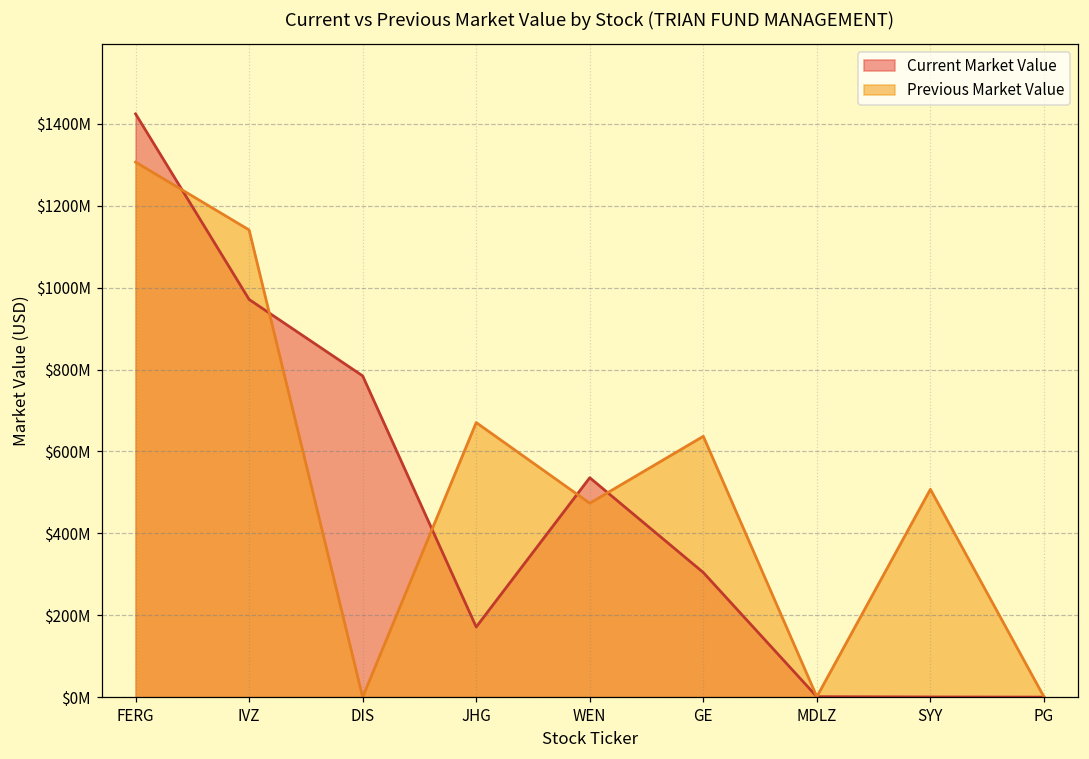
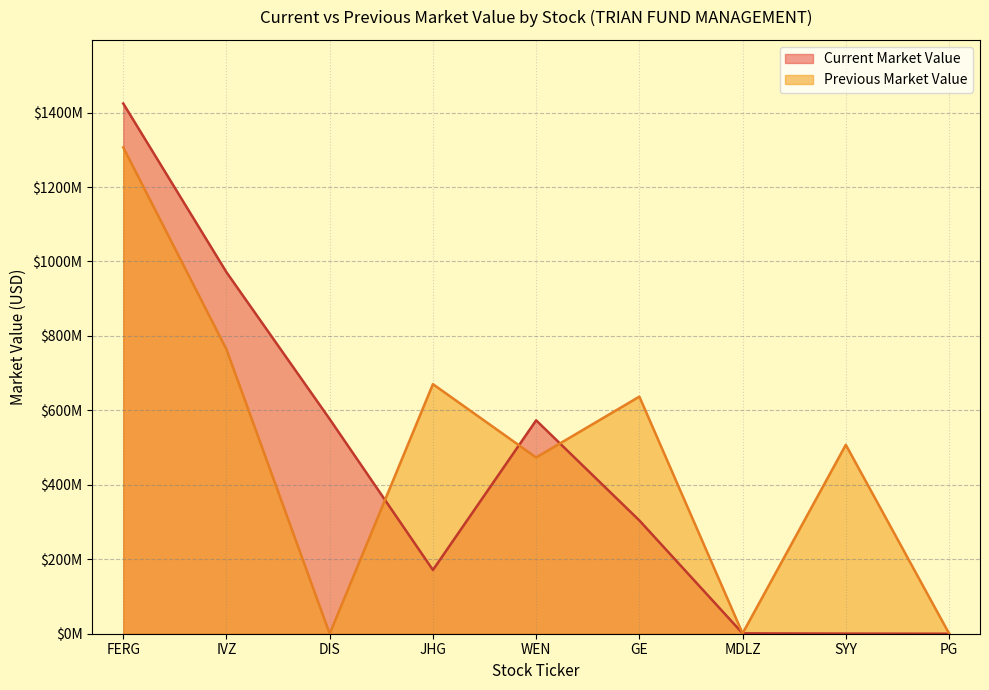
Previous Market Value, IVZ: $1140000000 -> $760000000
Current Market Value, DIS: $780000000 -> $580000000
Current Market Value, WEN: $540000000 -> $570000000
